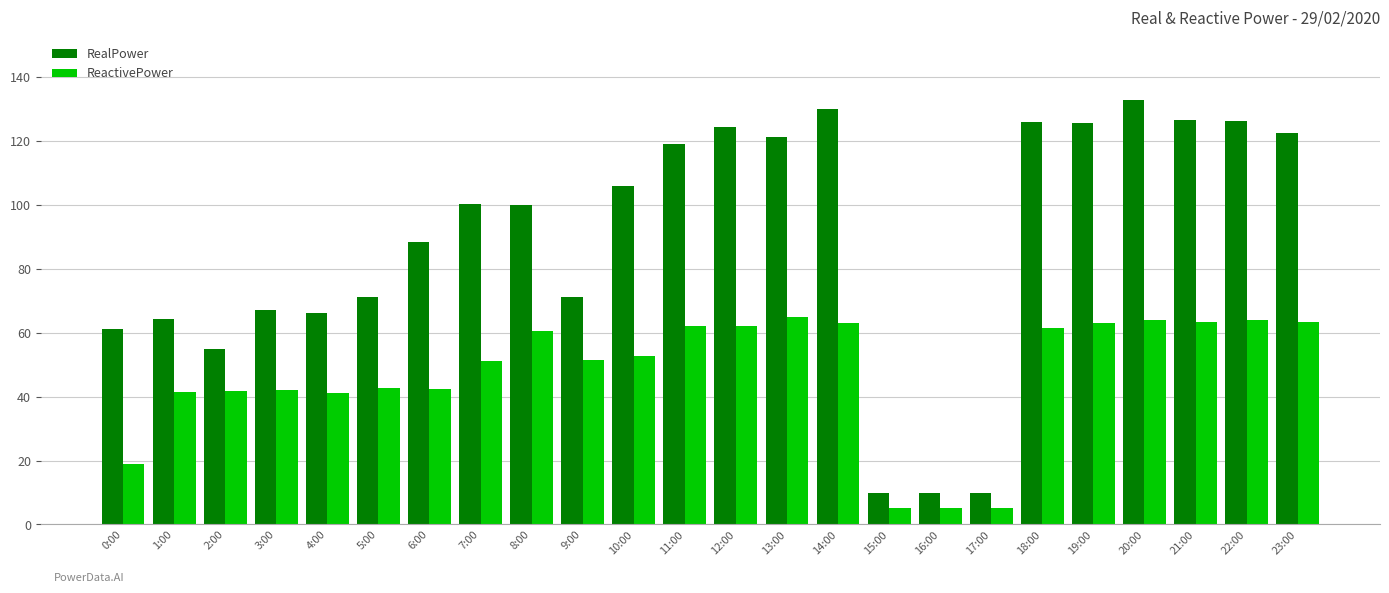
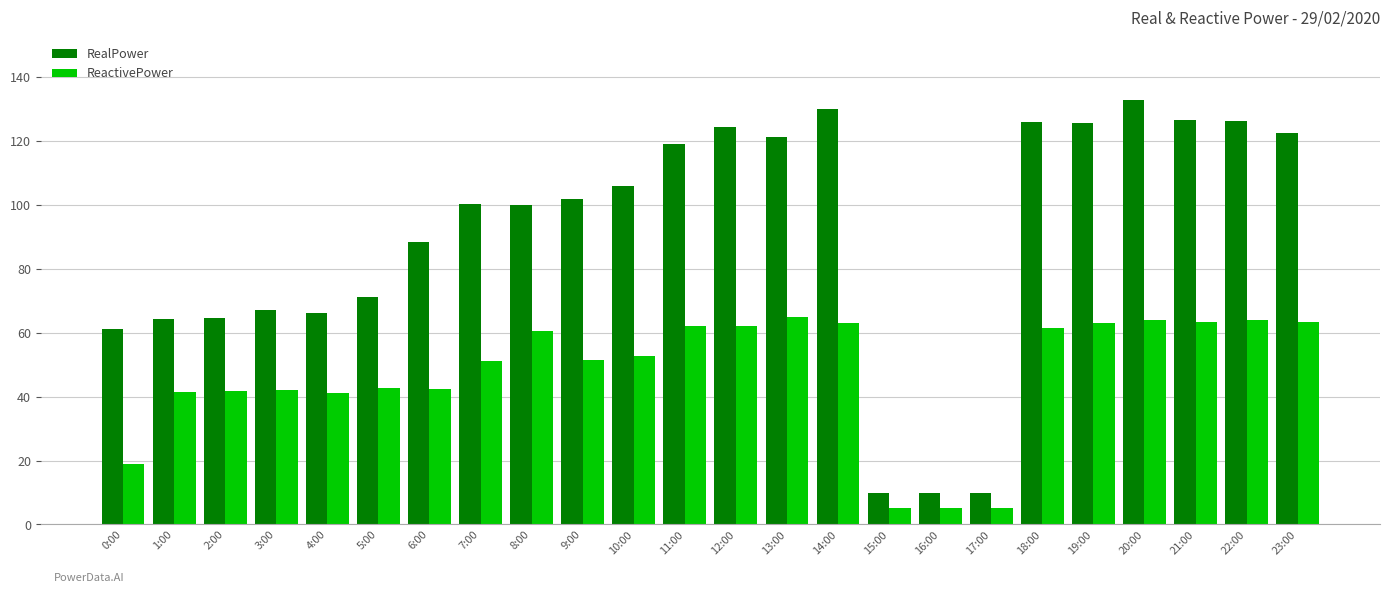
RealPower, 2:00: 55 -> 65
RealPower, 9:00: 71 -> 102
